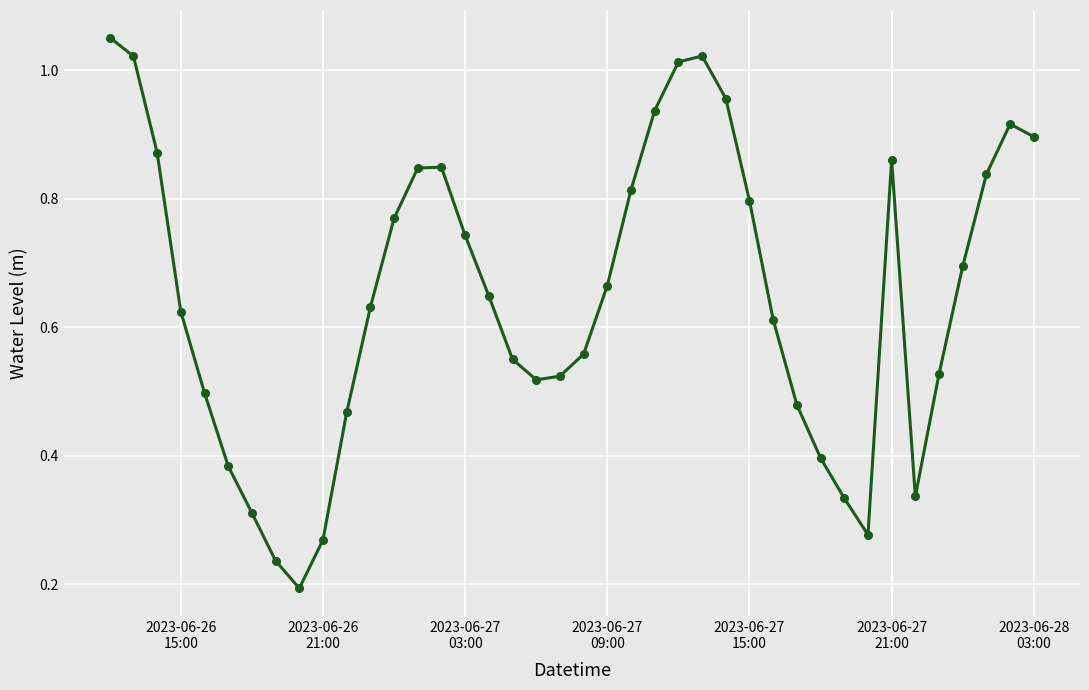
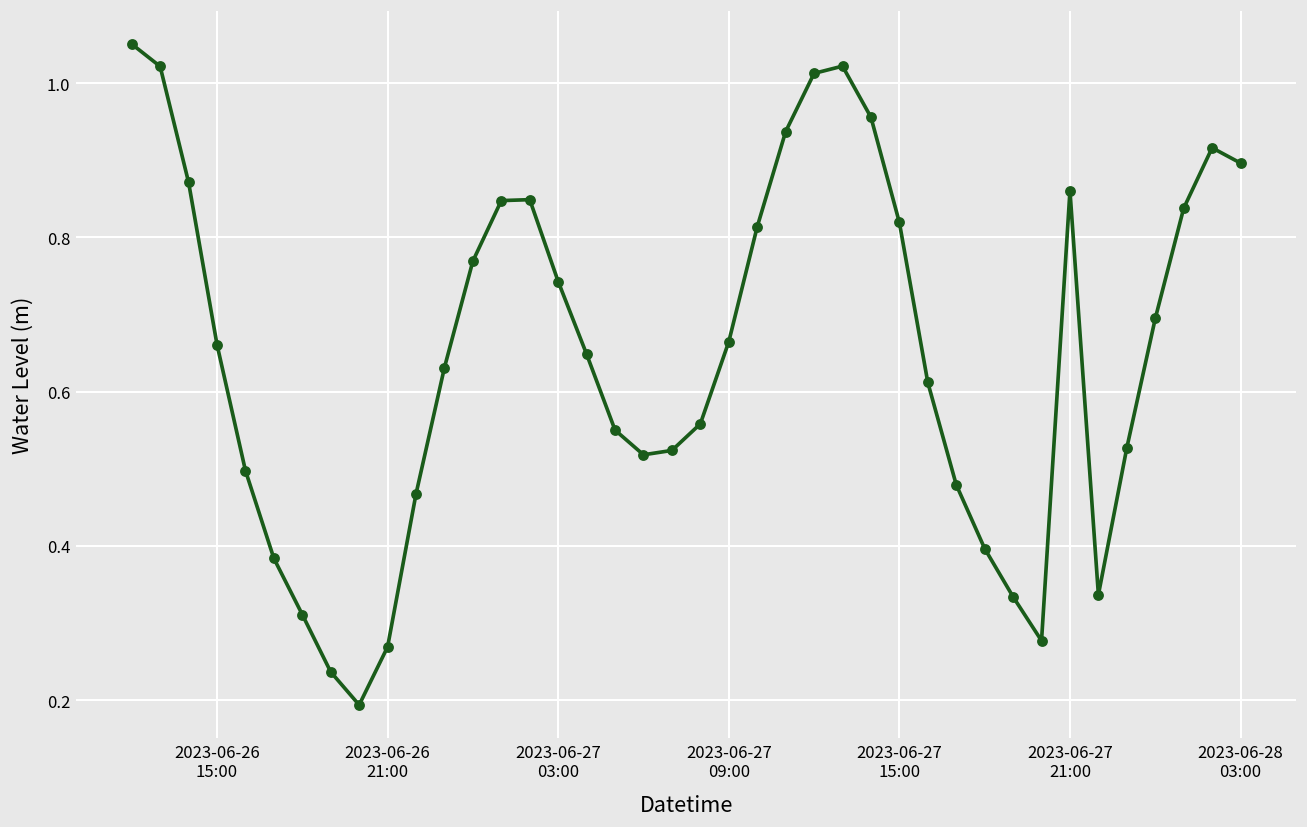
2023-06-26 15:00: 0.62 -> 0.66
2023-06-27 15:00: 0.80 -> 0.82
